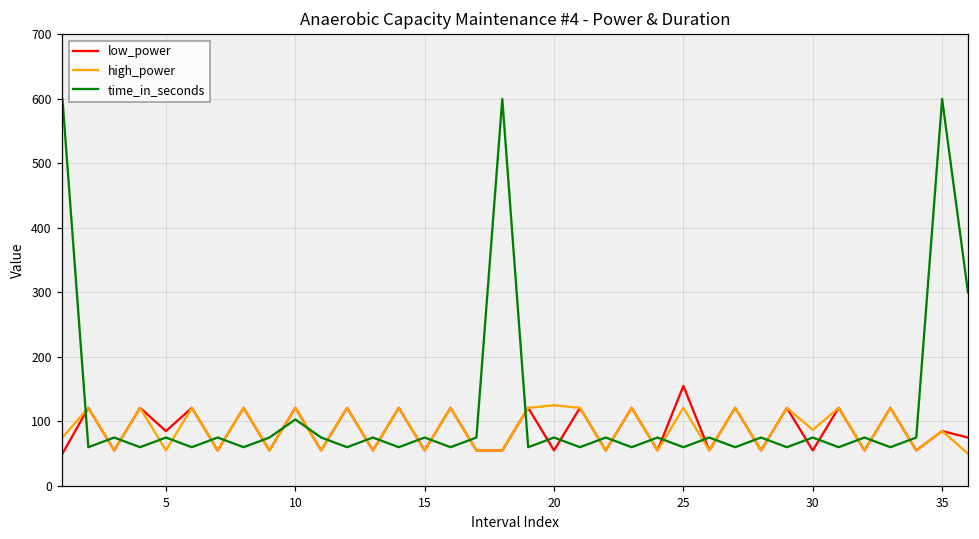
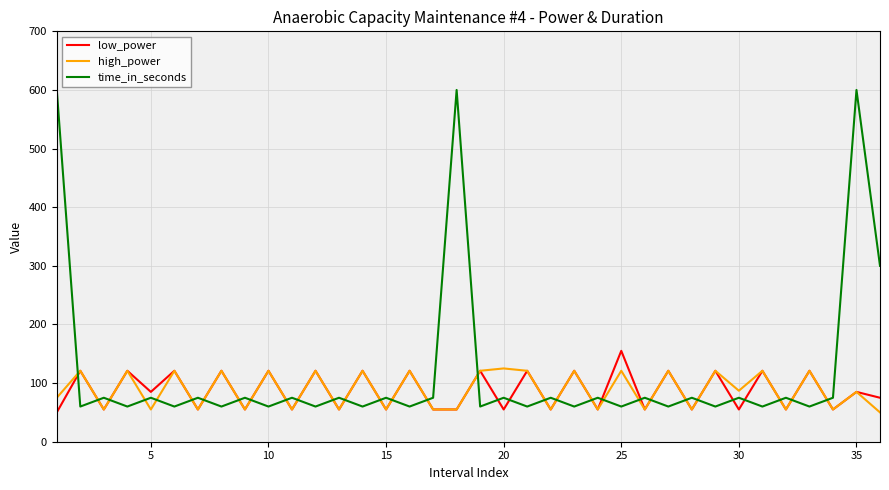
time_in_seconds, 10: 100 -> 60
